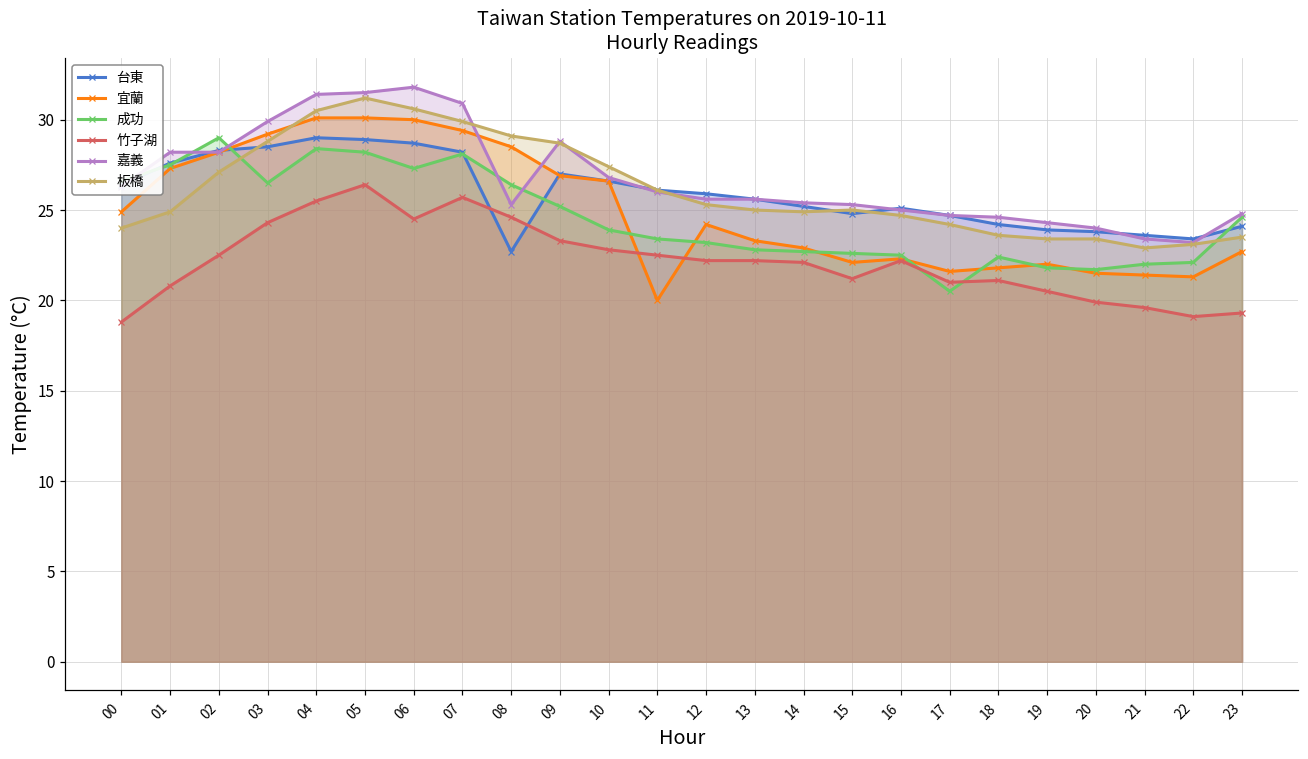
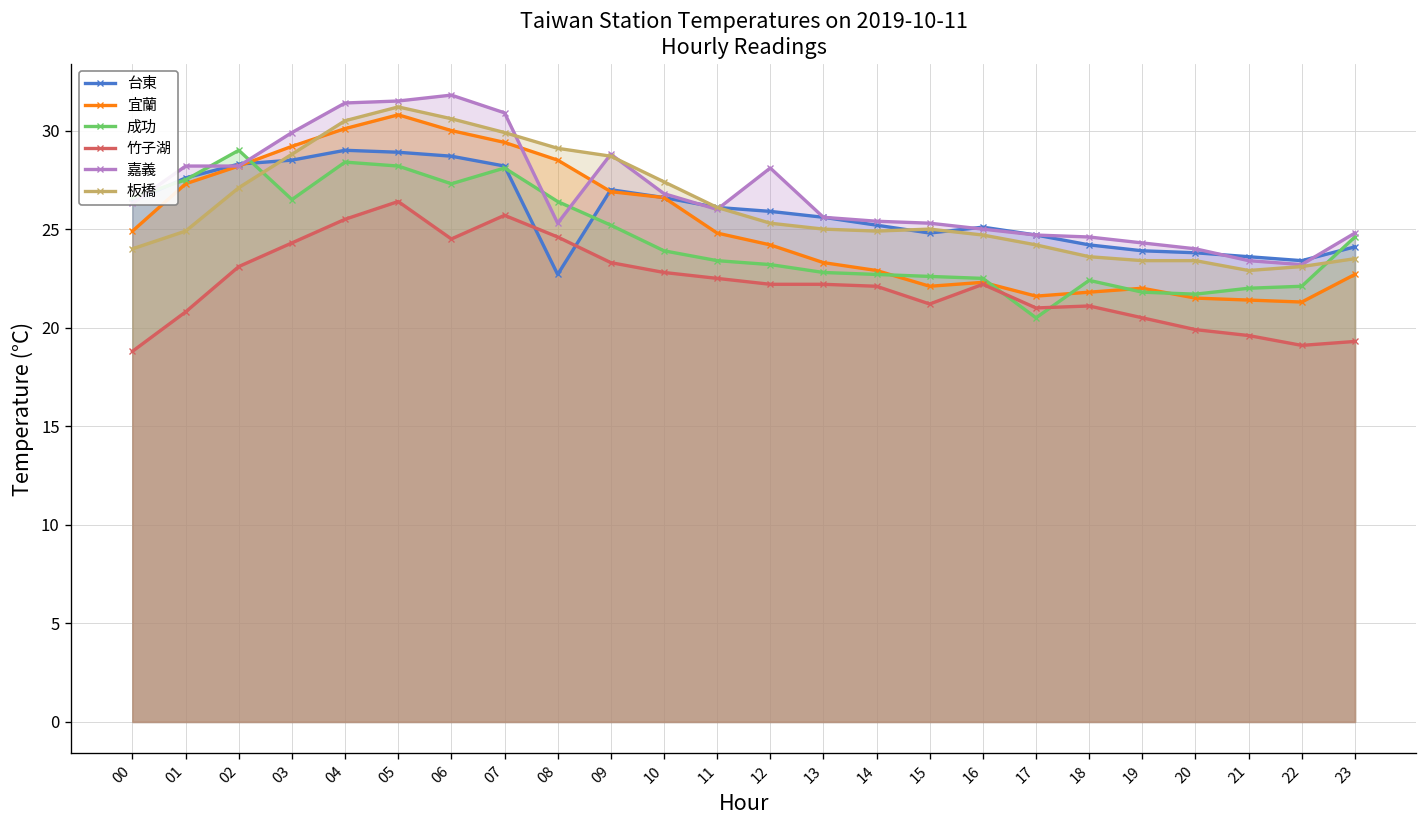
竹子湖, 02: 22.5 -> 23.1
宜蘭, 05: 30.1 -> 30.8
宜蘭, 11: 20.0 -> 24.8
嘉義, 12: 25.6 -> 28.1
